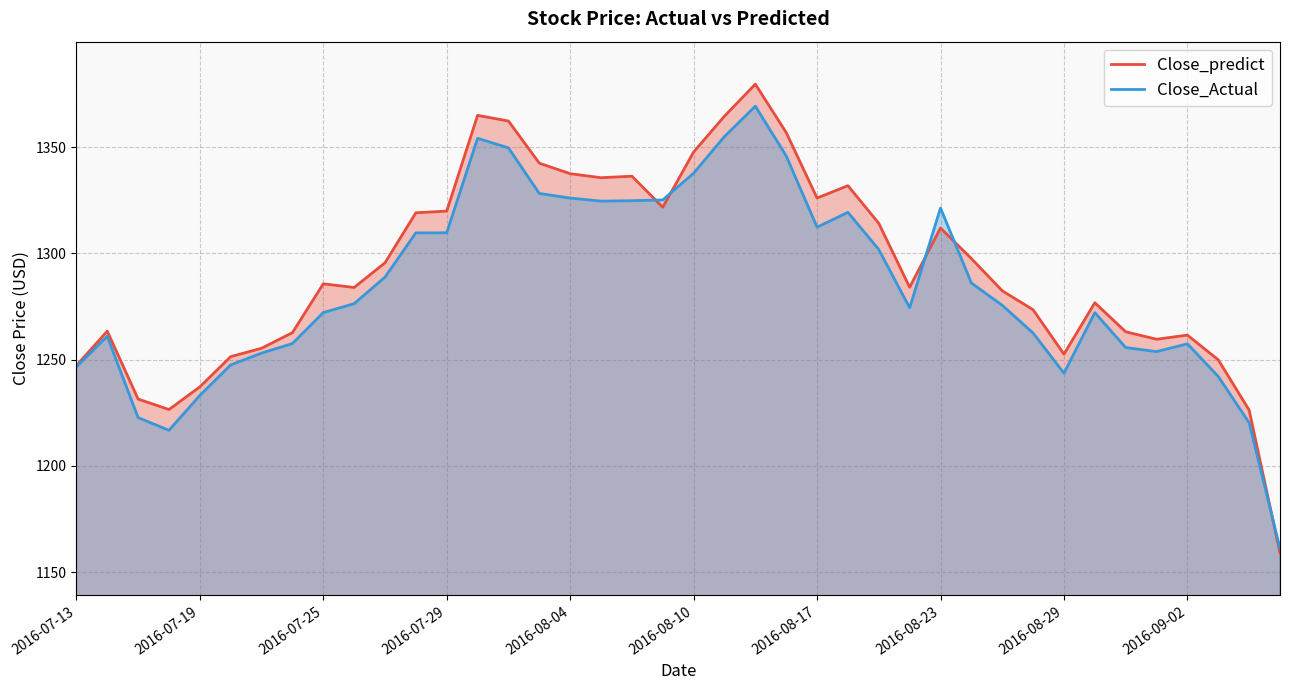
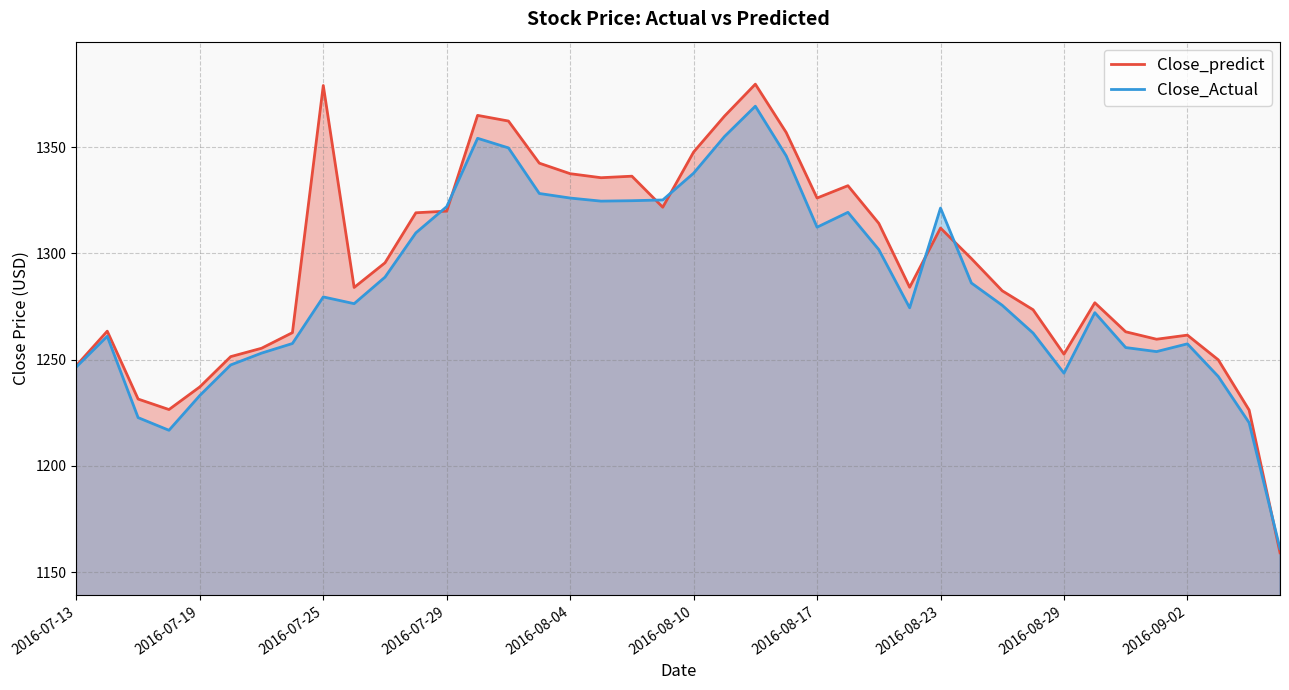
Close_predict, 2016-07-25: 1286 -> 1379
Close_Actual, 2016-07-25: 1272 -> 1279
Close_Actual, 2016-07-29: 1310 -> 1322
